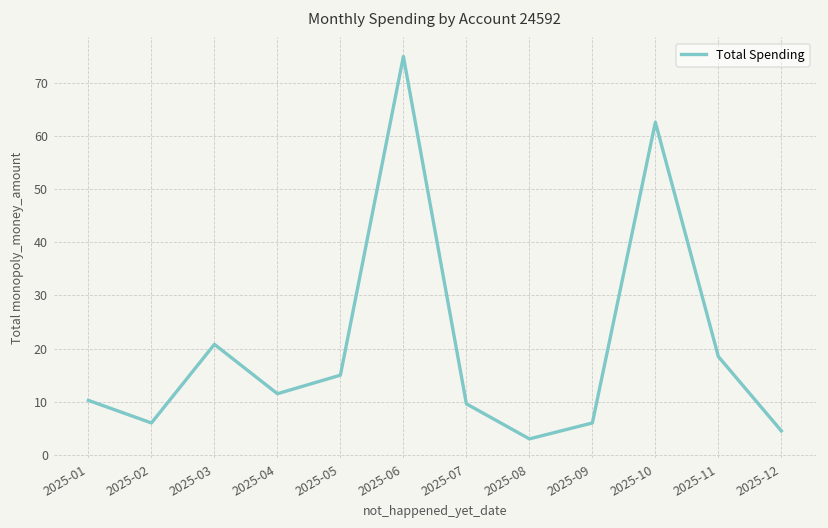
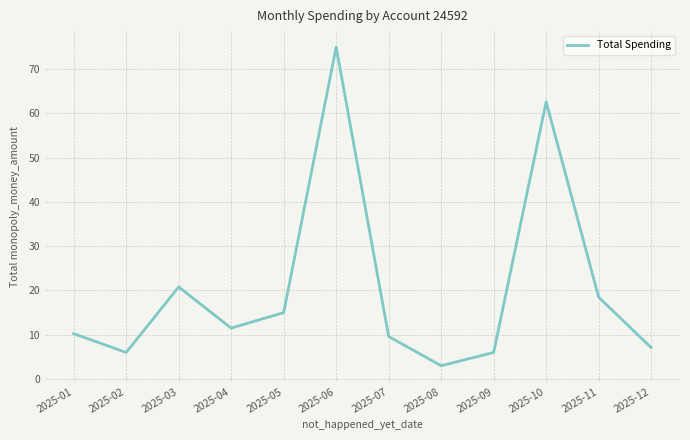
2025-12: 5 -> 7
